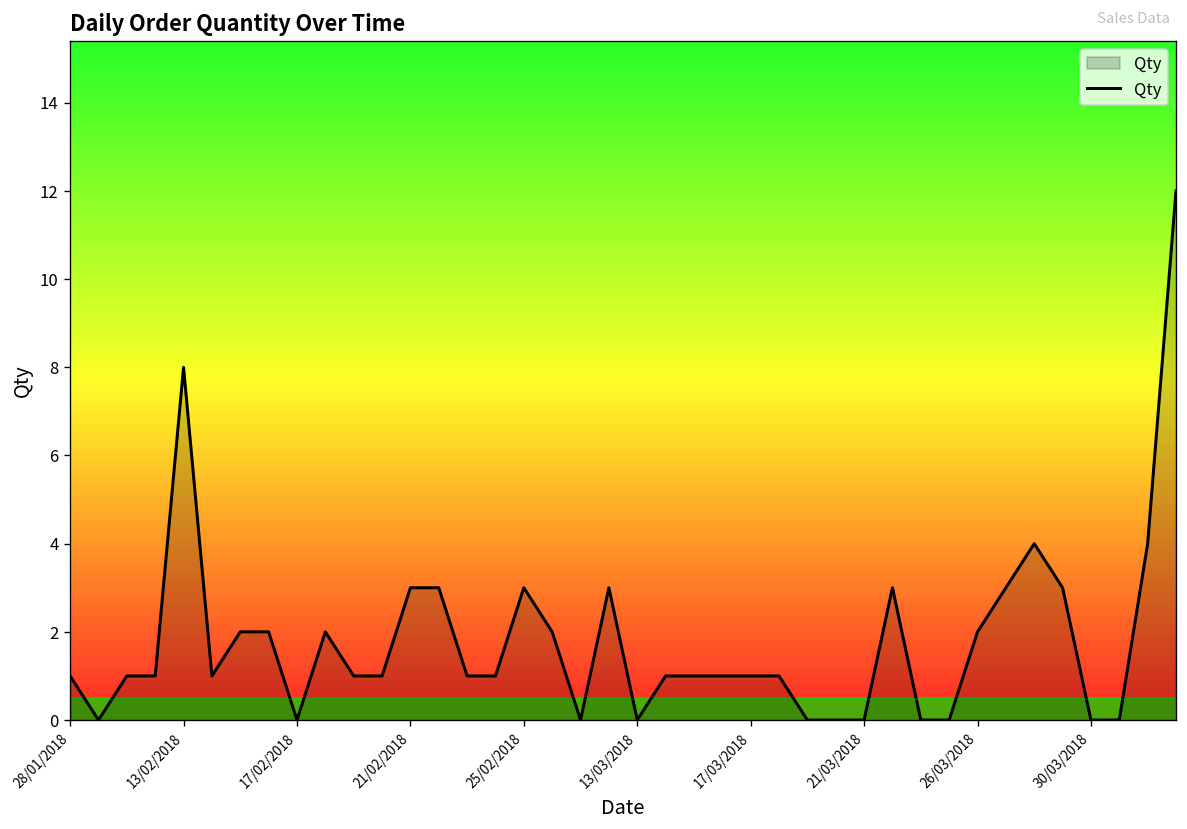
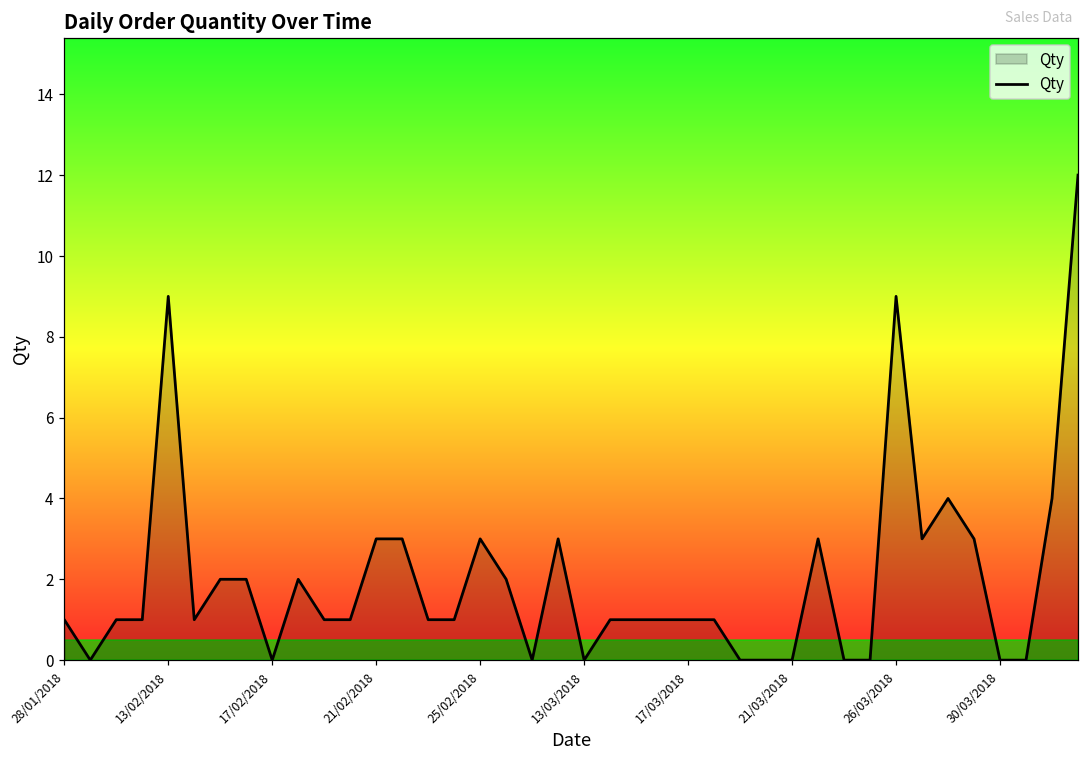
13/02/2018: 8 -> 9
26/03/2018: 2 -> 9
